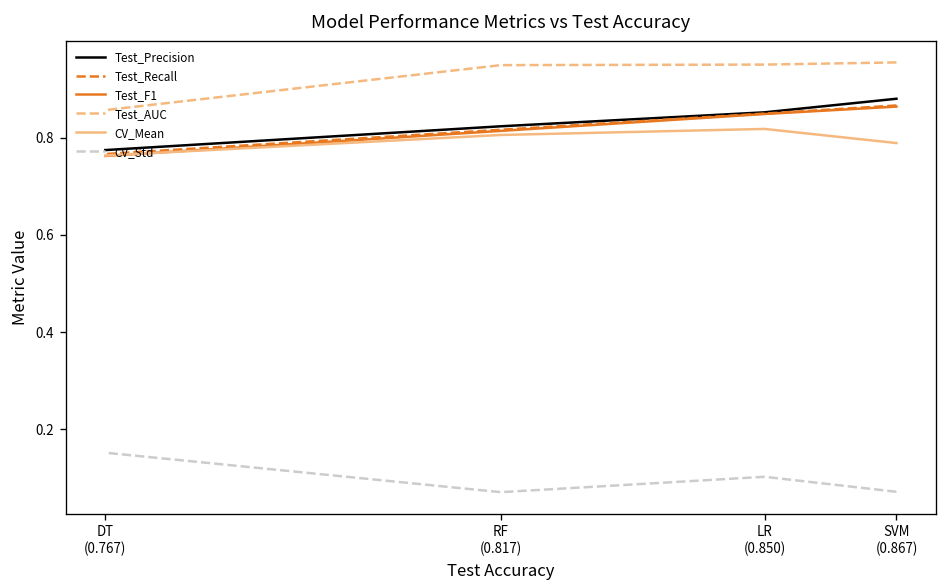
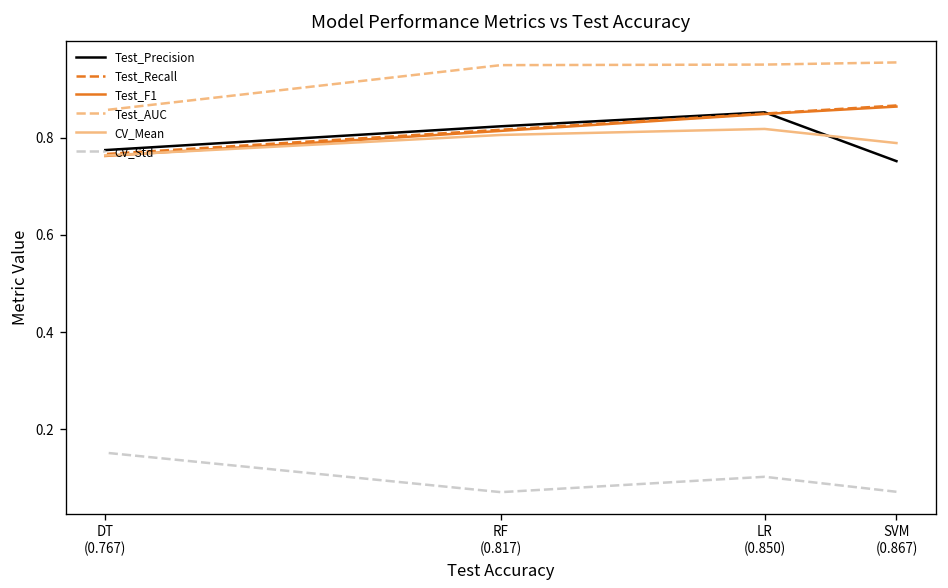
Test_Precision, SVM (0.867): 0.88 -> 0.75
